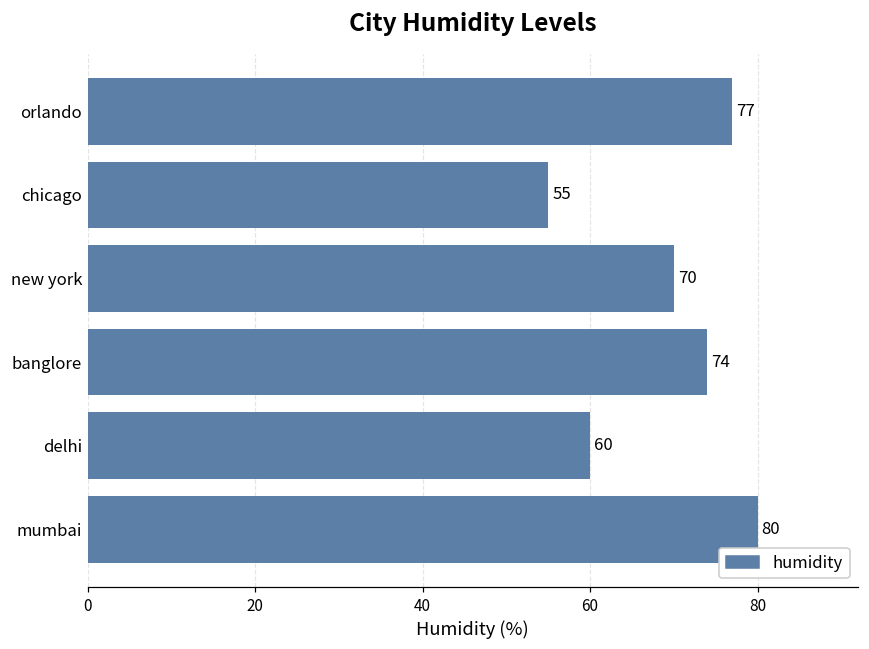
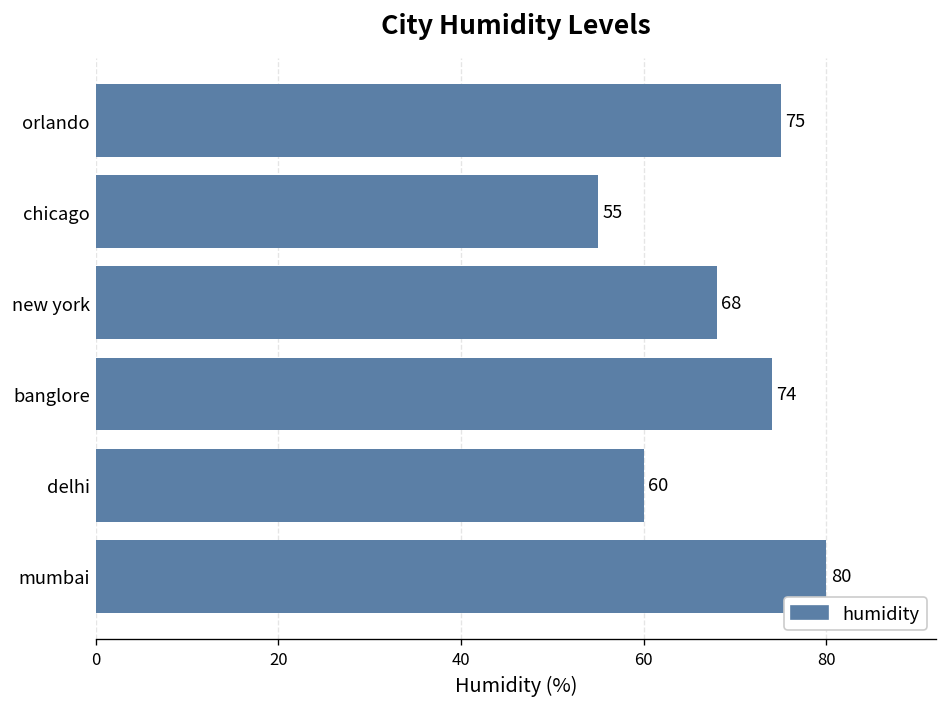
orlando: 77 -> 75
new york: 70 -> 68
